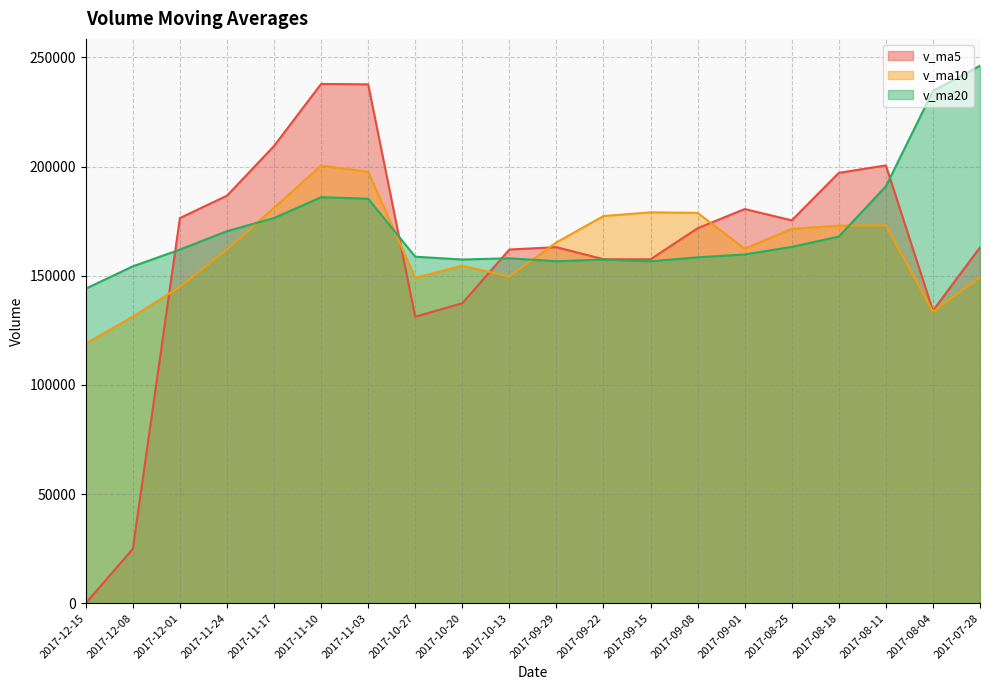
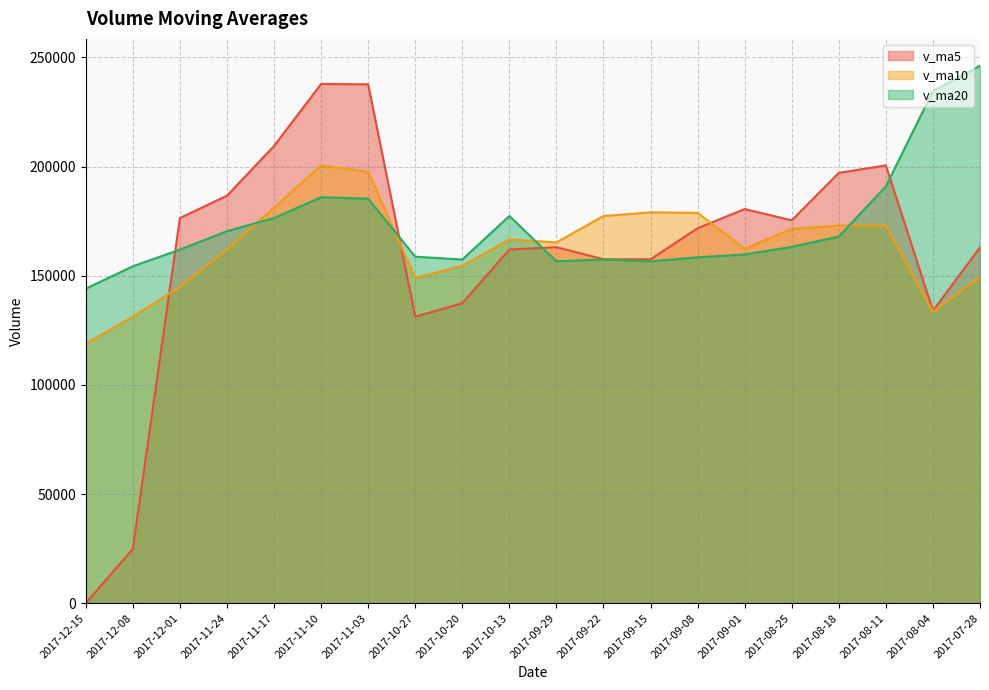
v_ma10, 2017-10-13: 150000 -> 167000
v_ma20, 2017-10-13: 158000 -> 177000
